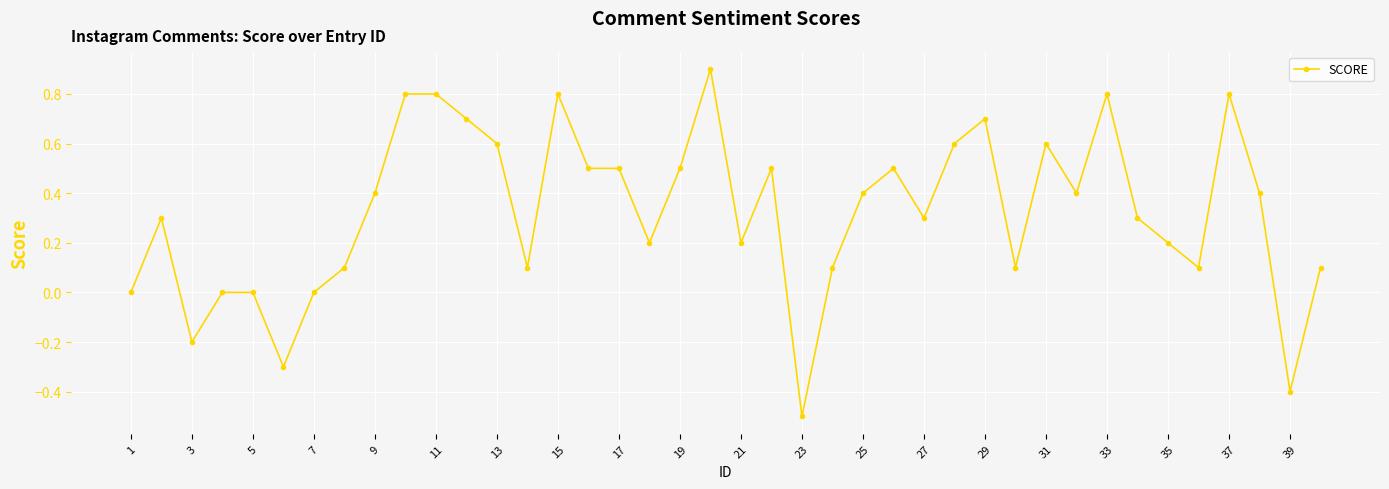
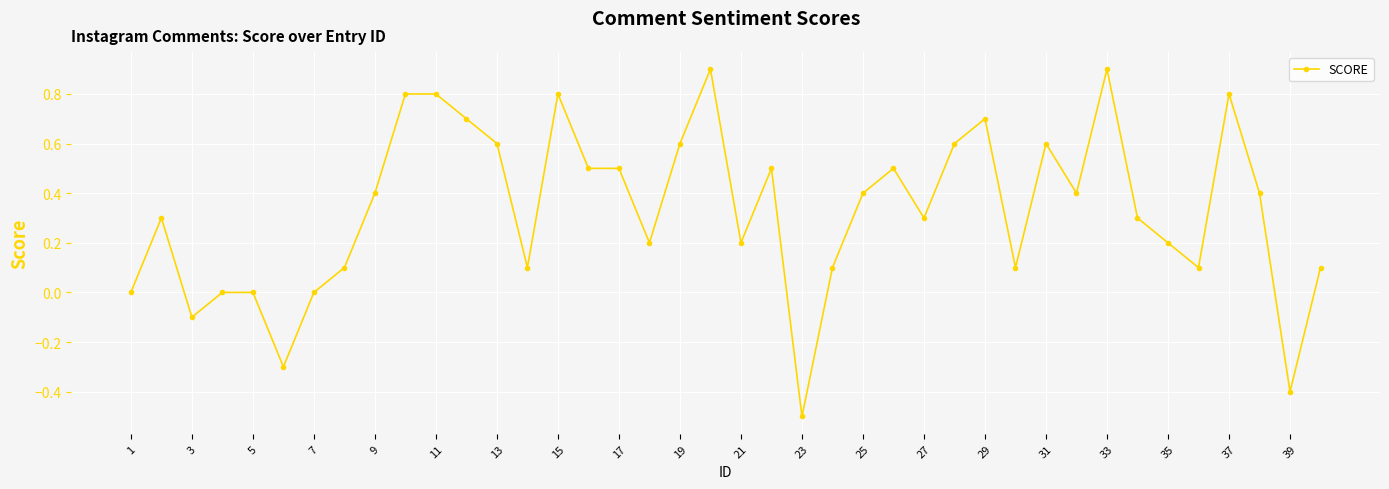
3: -0.2 -> -0.1
19: 0.5 -> 0.6
33: 0.8 -> 0.9
